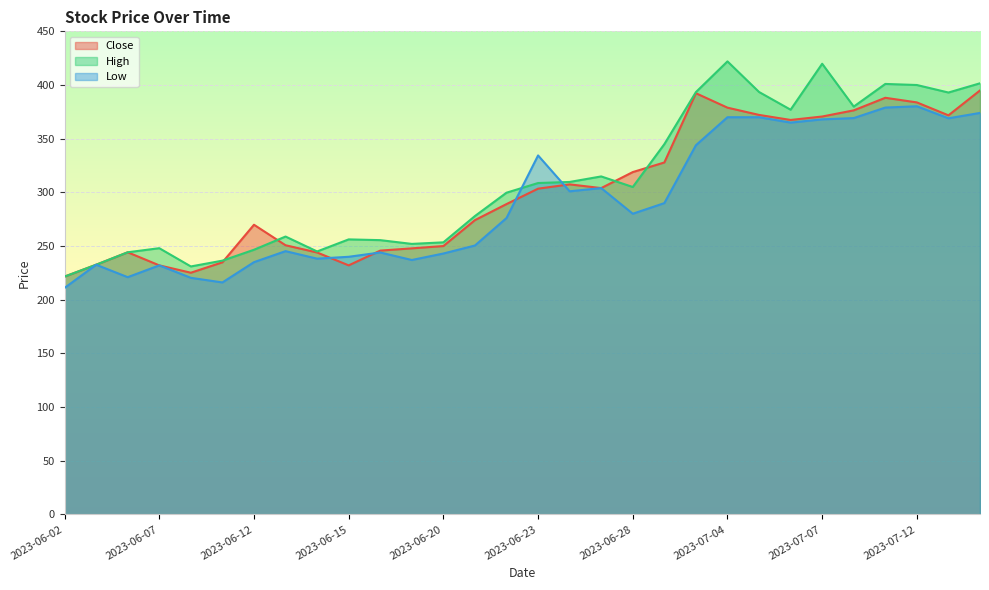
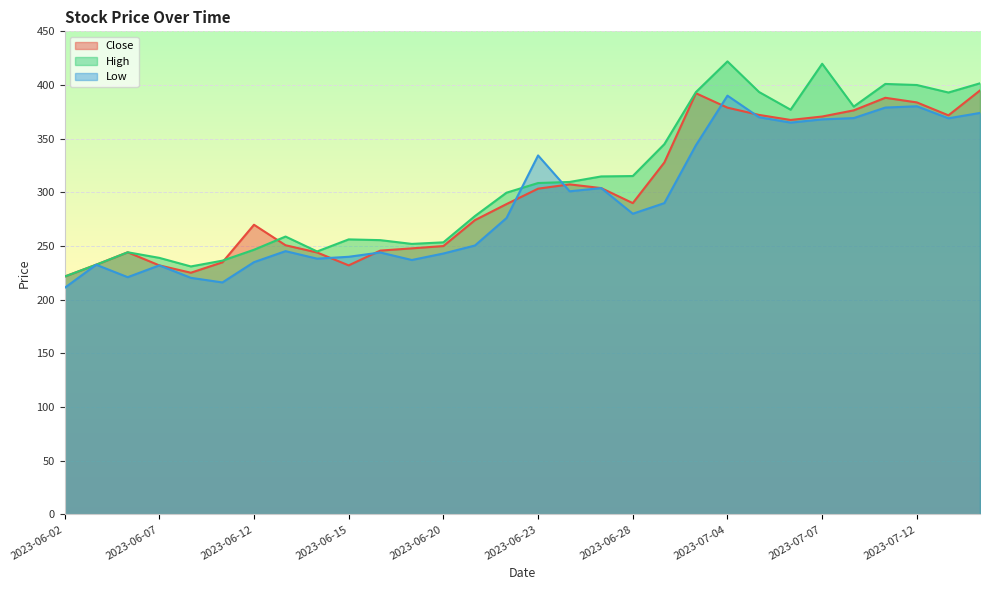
High, 2023-06-07: 248 -> 239
Close, 2023-06-28: 319 -> 290
High, 2023-06-28: 305 -> 315
Low, 2023-07-04: 370 -> 390
